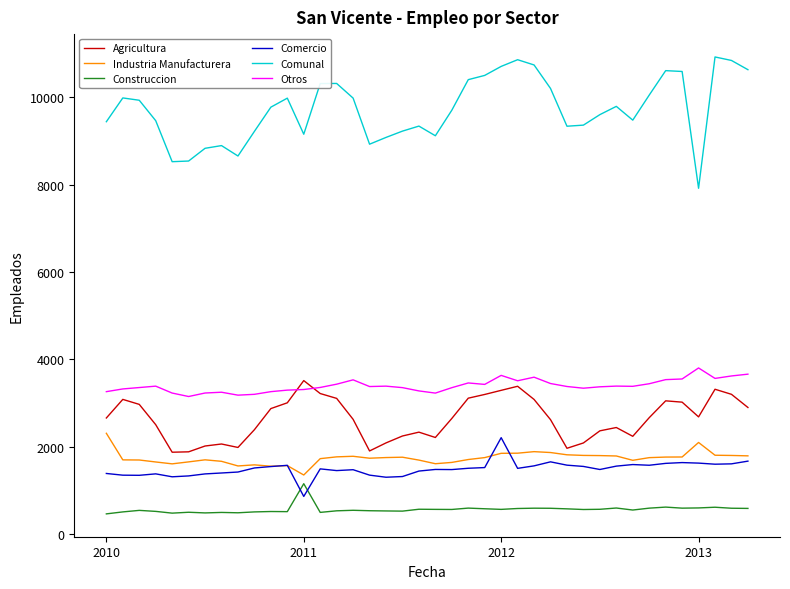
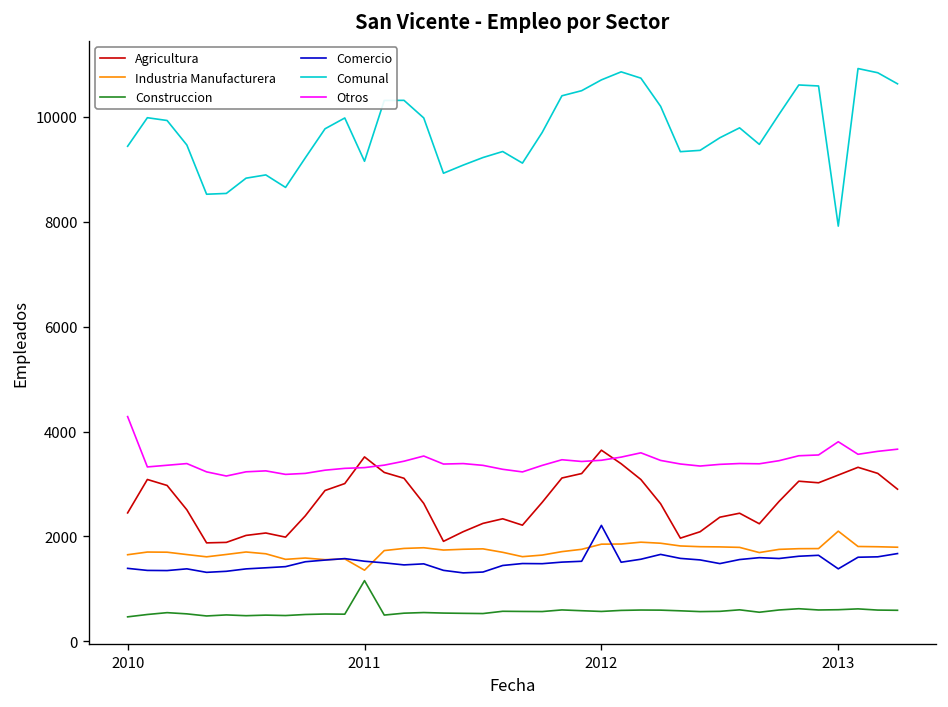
Agricultura, 2010: 2700 -> 2400
Industria Manufacturera, 2010: 2300 -> 1700
Otros, 2010: 3300 -> 4300
Comercio, 2011: 900 -> 1500
Agricultura, 2012: 3300 -> 3600
Otros, 2012: 3600 -> 3500
Agricultura, 2013: 2700 -> 3200
Comercio, 2013: 1600 -> 1400
